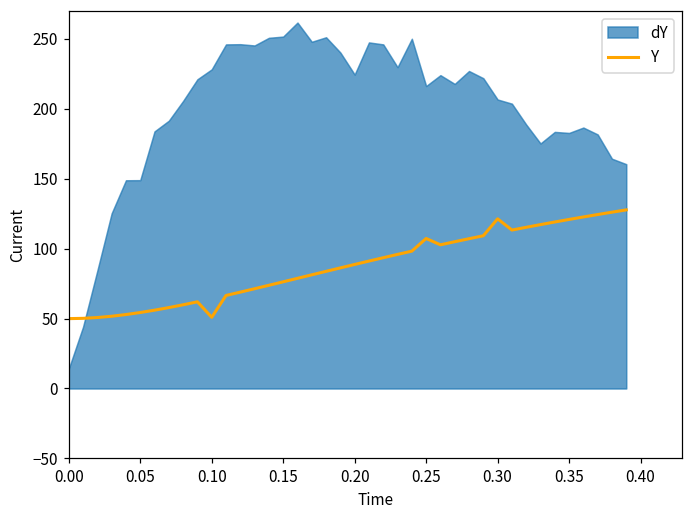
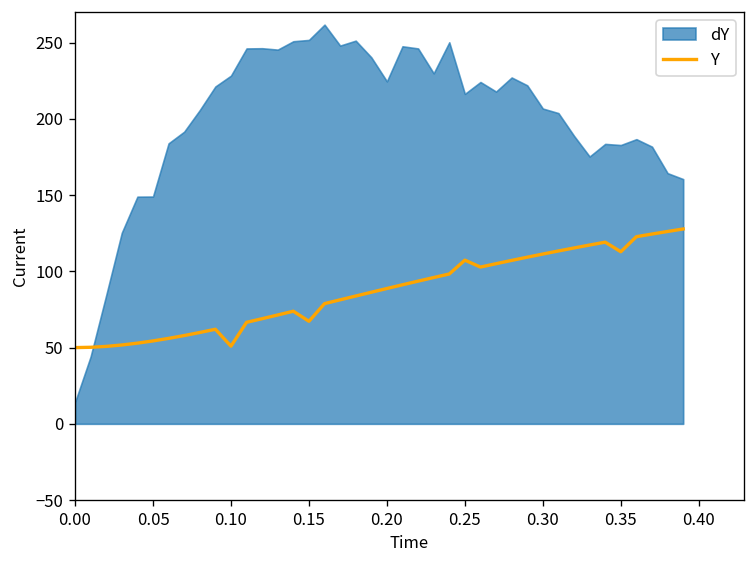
Y, 0.15: 76 -> 67
Y, 0.30: 121 -> 111
Y, 0.35: 121 -> 113
